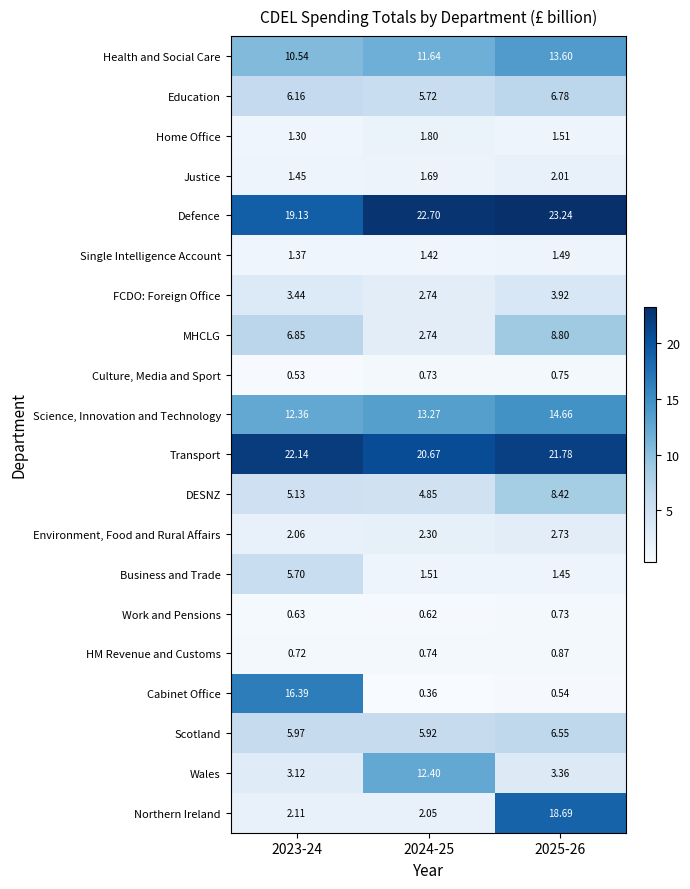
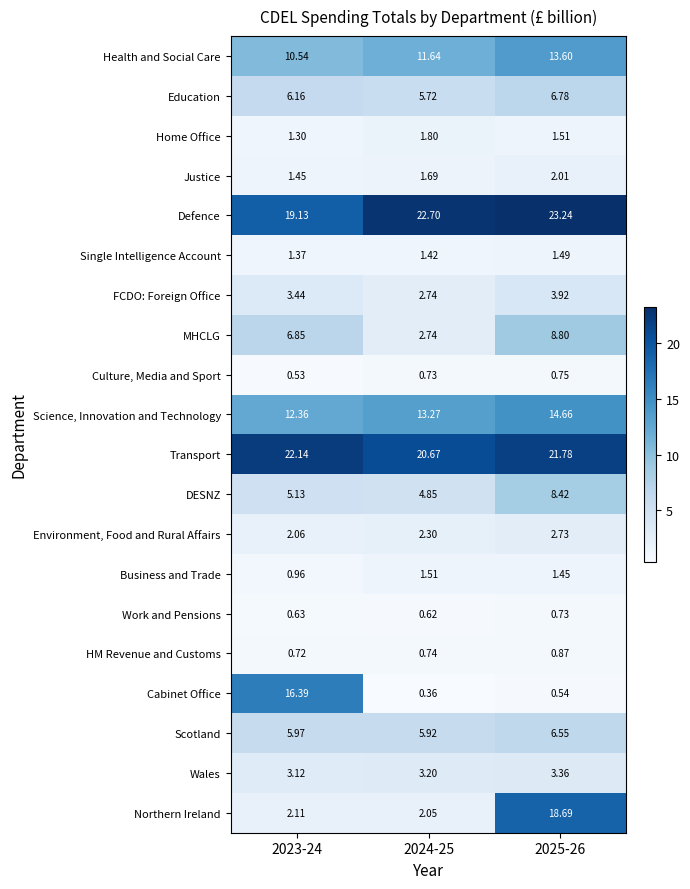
Business and Trade, 2023-24: 5.70 -> 0.96
Wales, 2024-25: 12.40 -> 3.20
